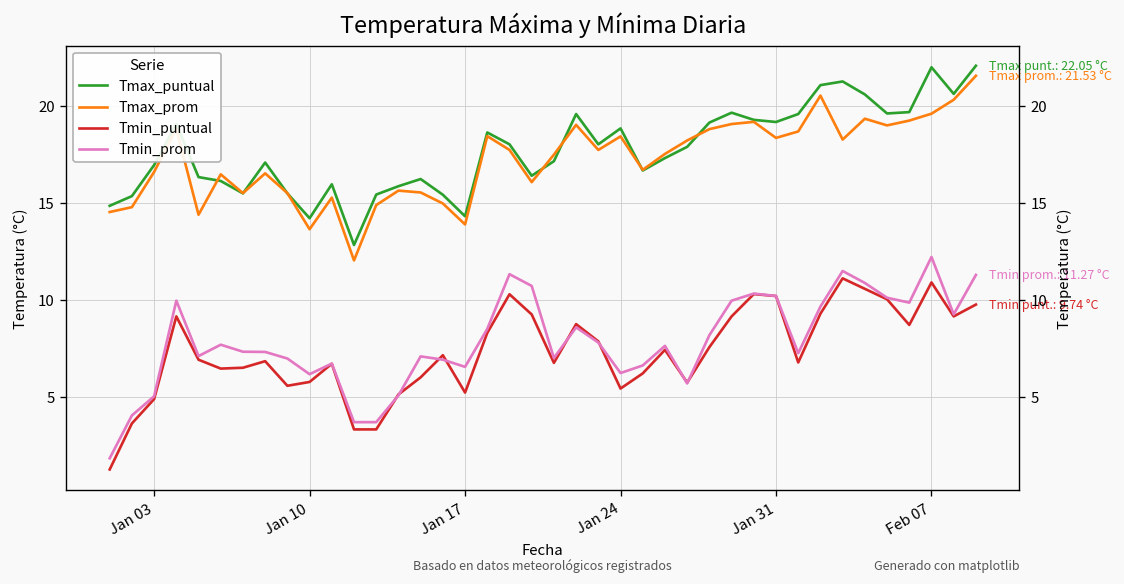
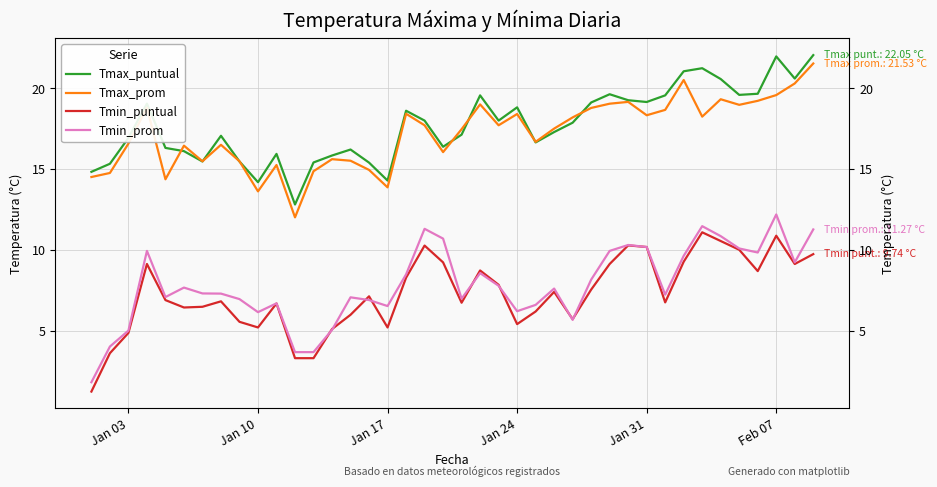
Tmin_puntual, Jan 10: 5.8 -> 5.2
